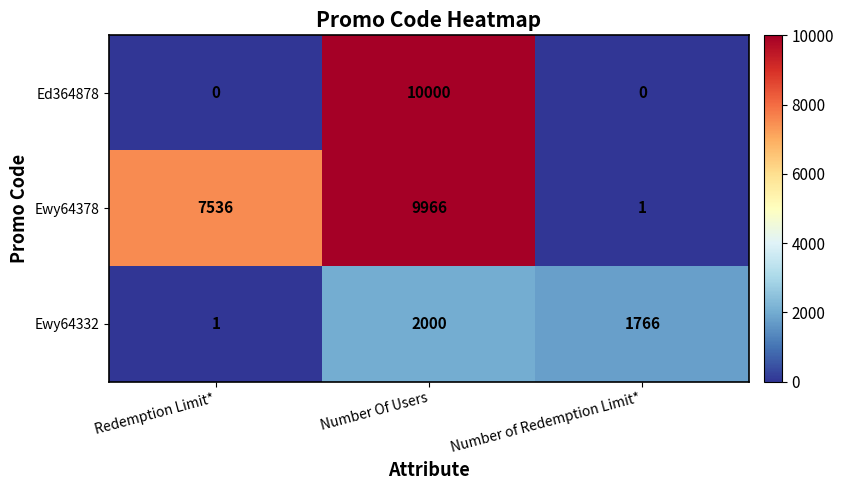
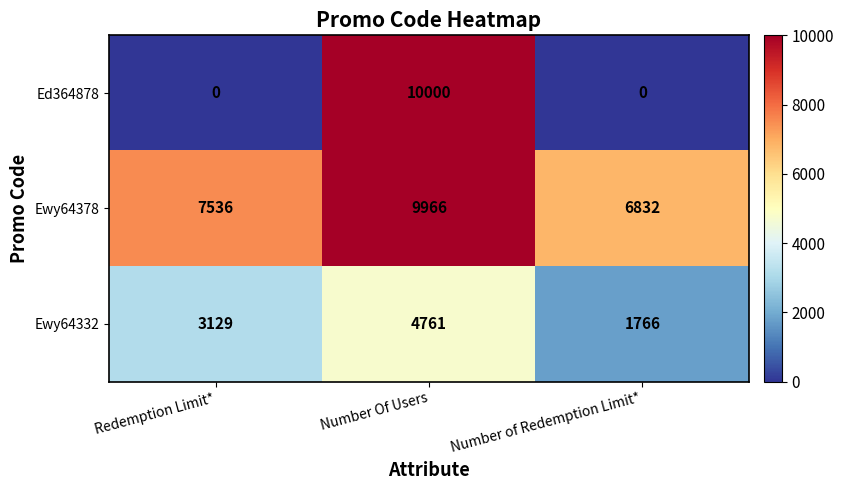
Ewy64378, Number of Redemption Limit*: 1 -> 6832
Ewy64332, Redemption Limit*: 1 -> 3129
Ewy64332, Number Of Users: 2000 -> 4761
